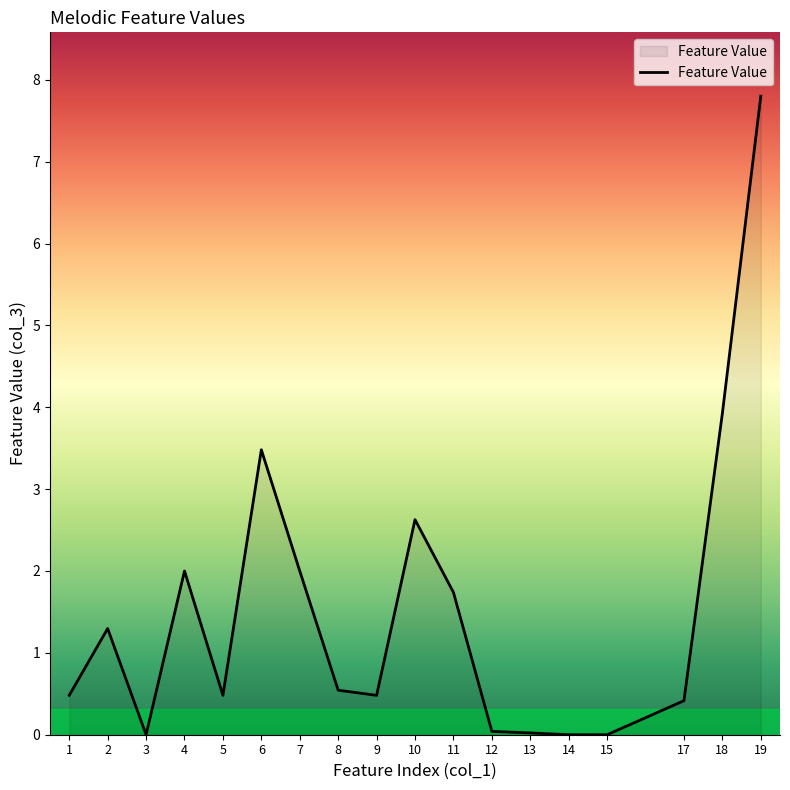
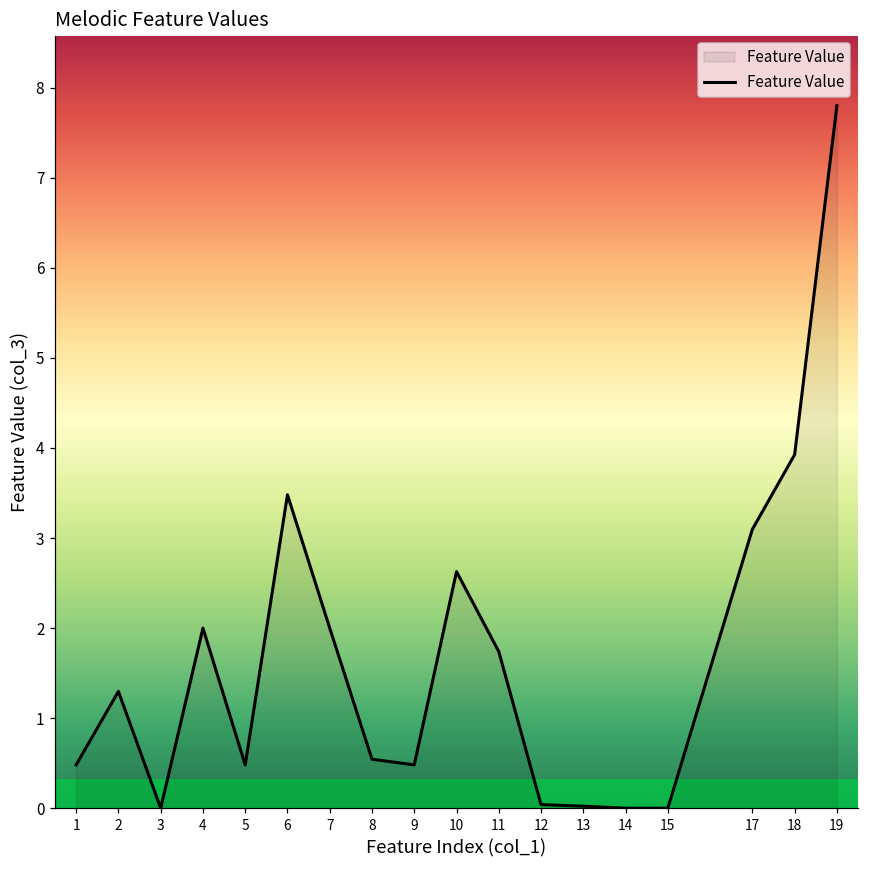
17: 0.4 -> 3.1
